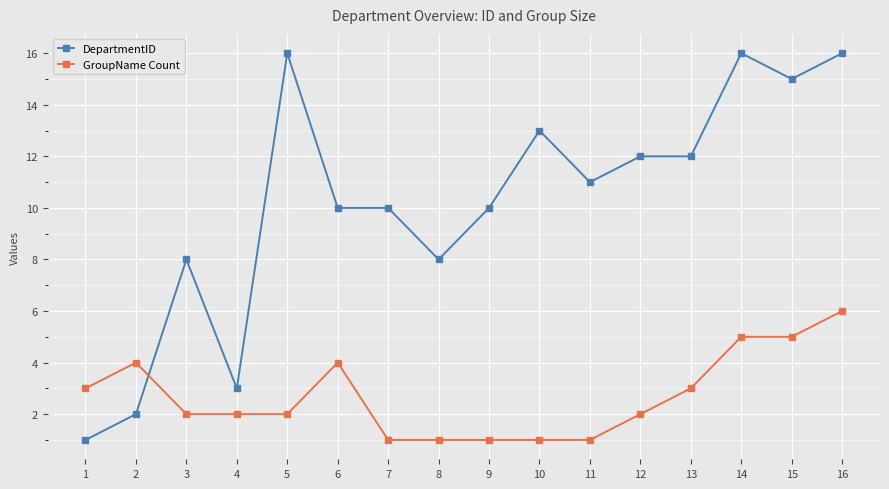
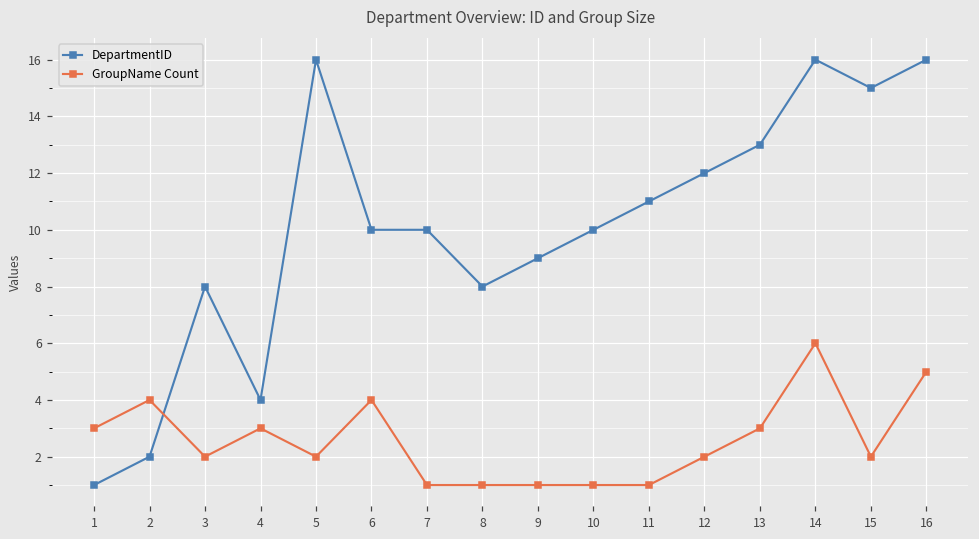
DepartmentID, 4: 3 -> 4
GroupName Count, 4: 2 -> 3
DepartmentID, 9: 10 -> 9
DepartmentID, 10: 13 -> 10
DepartmentID, 13: 12 -> 13
GroupName Count, 14: 5 -> 6
GroupName Count, 15: 5 -> 2
GroupName Count, 16: 6 -> 5
